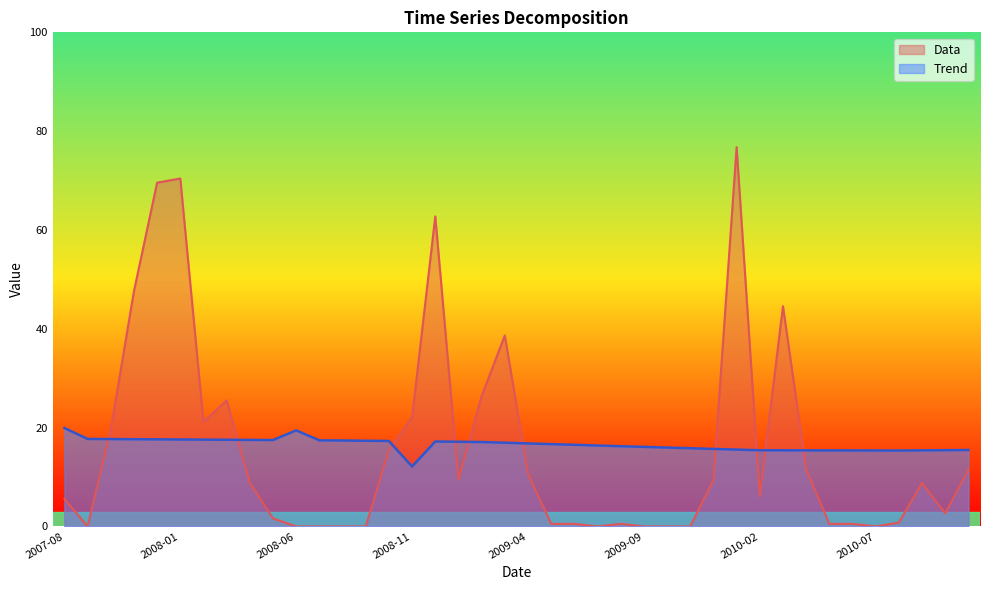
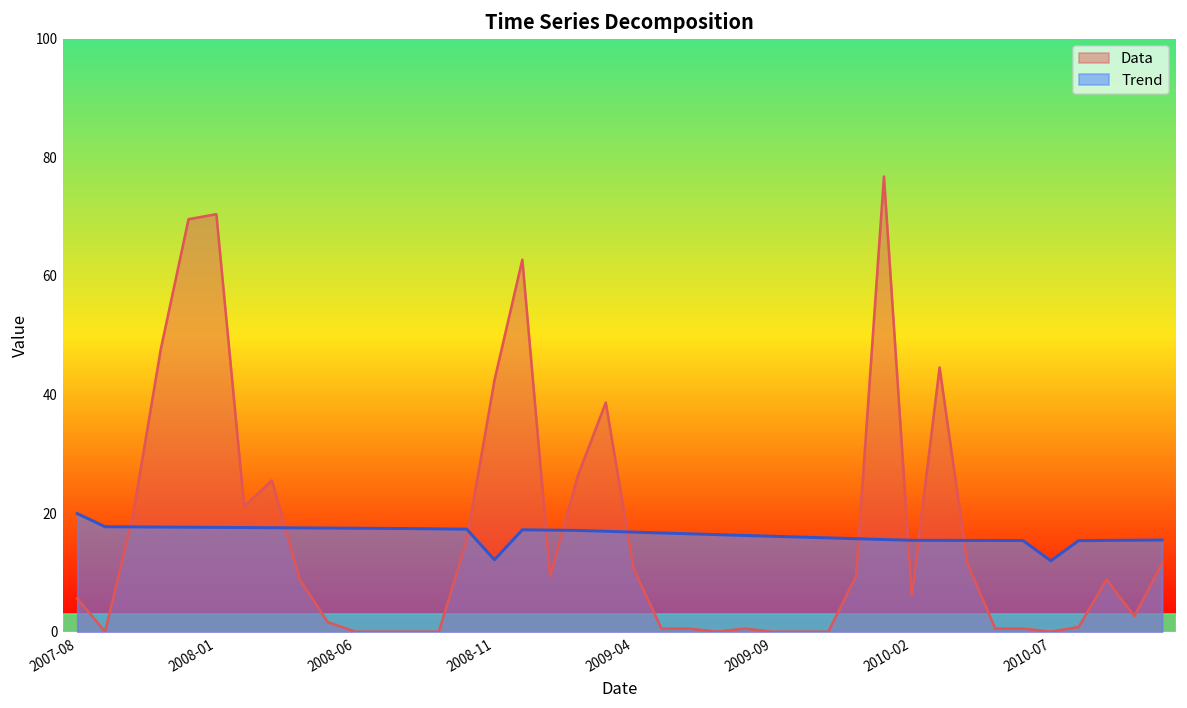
Trend, 2008-06: 19 -> 17
Data, 2008-11: 22 -> 42
Trend, 2010-07: 15 -> 12
